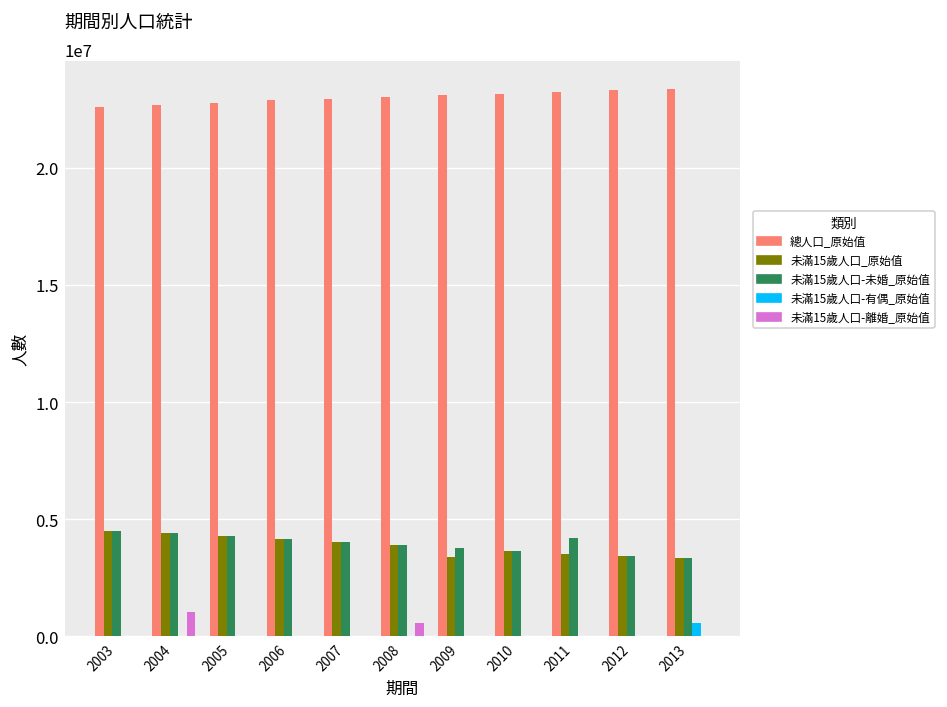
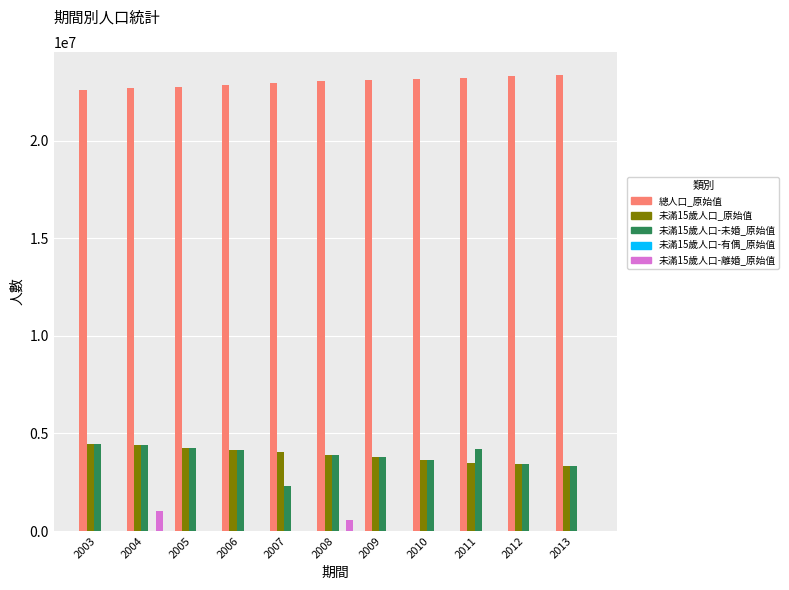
未滿15歲人口-未婚_原始值, 2007: 4000000 -> 2300000
未滿15歲人口_原始值, 2009: 3400000 -> 3800000
未滿15歲人口-有偶_原始值, 2013: 600000 -> 0
